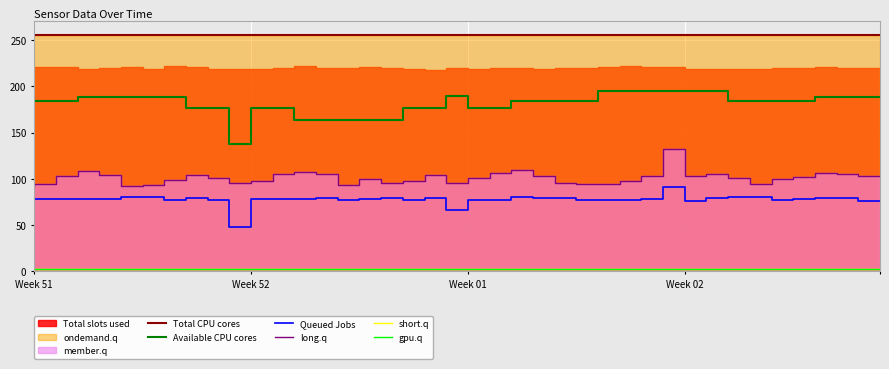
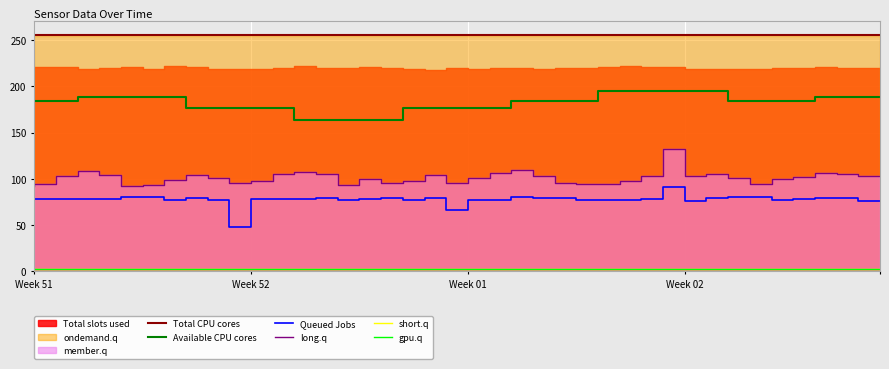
Available CPU cores, Week 52: 140 -> 180
Available CPU cores, Week 01: 190 -> 180
